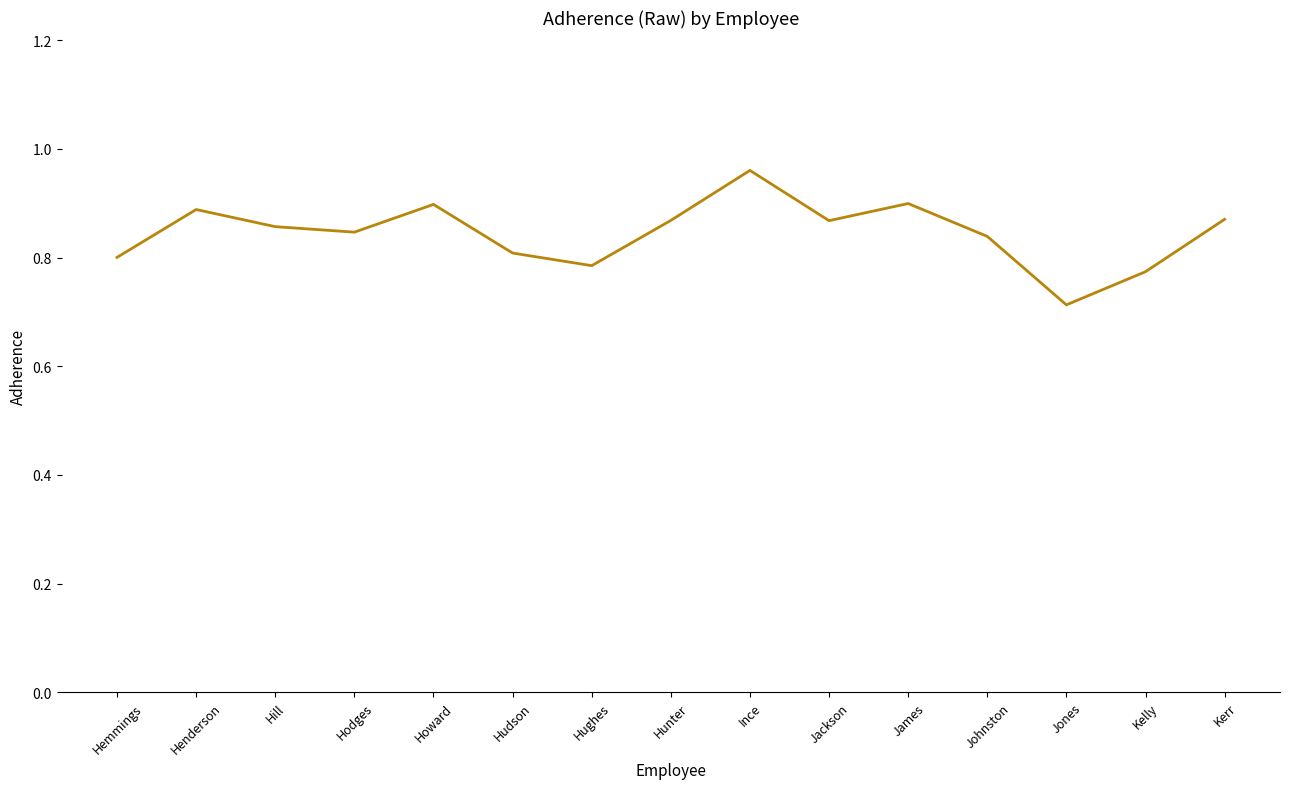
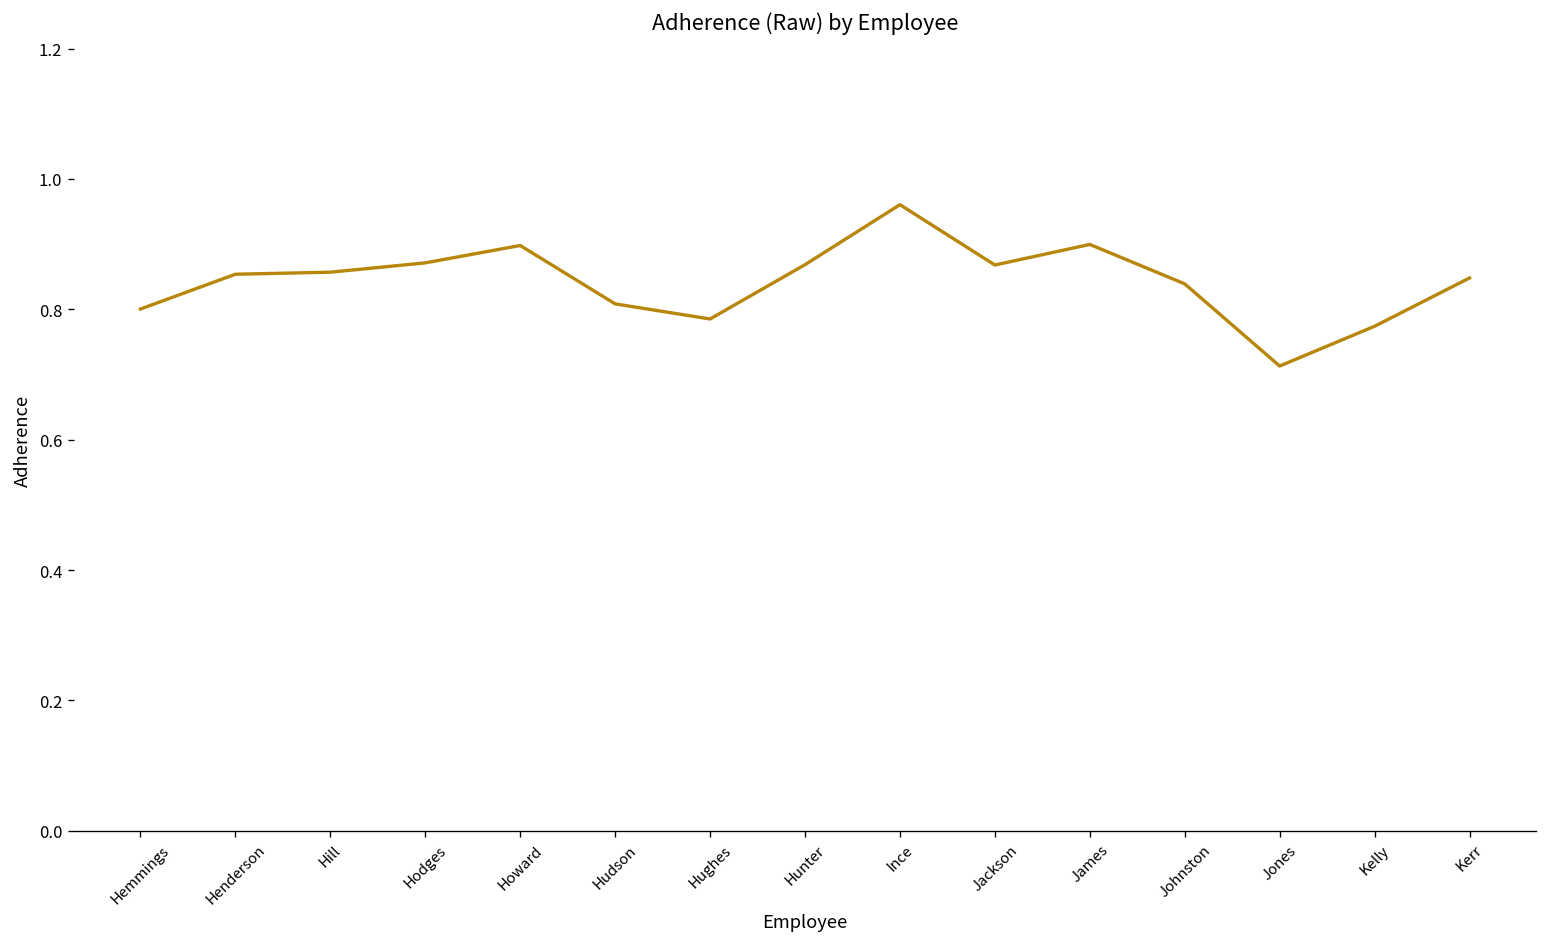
Henderson: 0.89 -> 0.85
Hodges: 0.85 -> 0.87
Kerr: 0.87 -> 0.85
